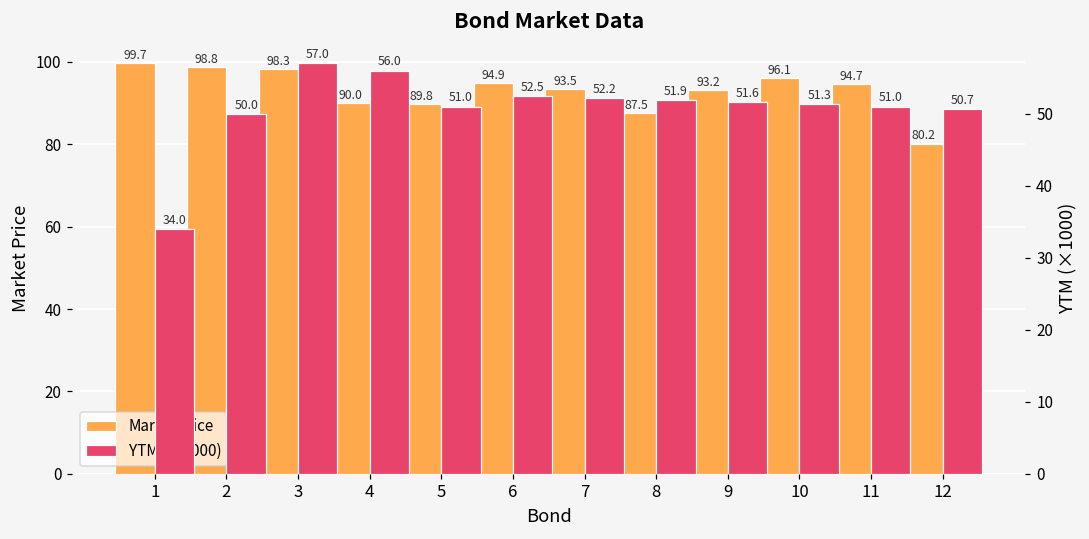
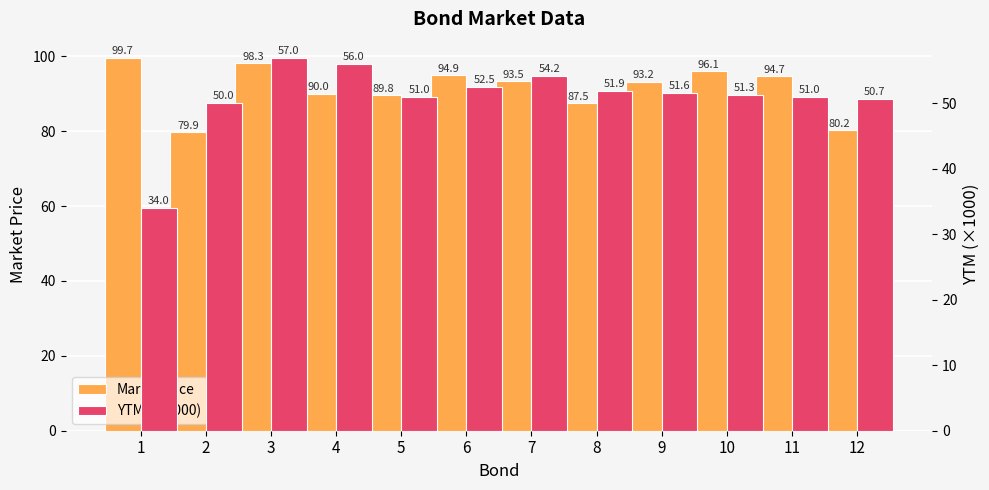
MarketPrice, 2: 98.8 -> 79.9
YTM (×1000), 7: 52.2 -> 54.2
